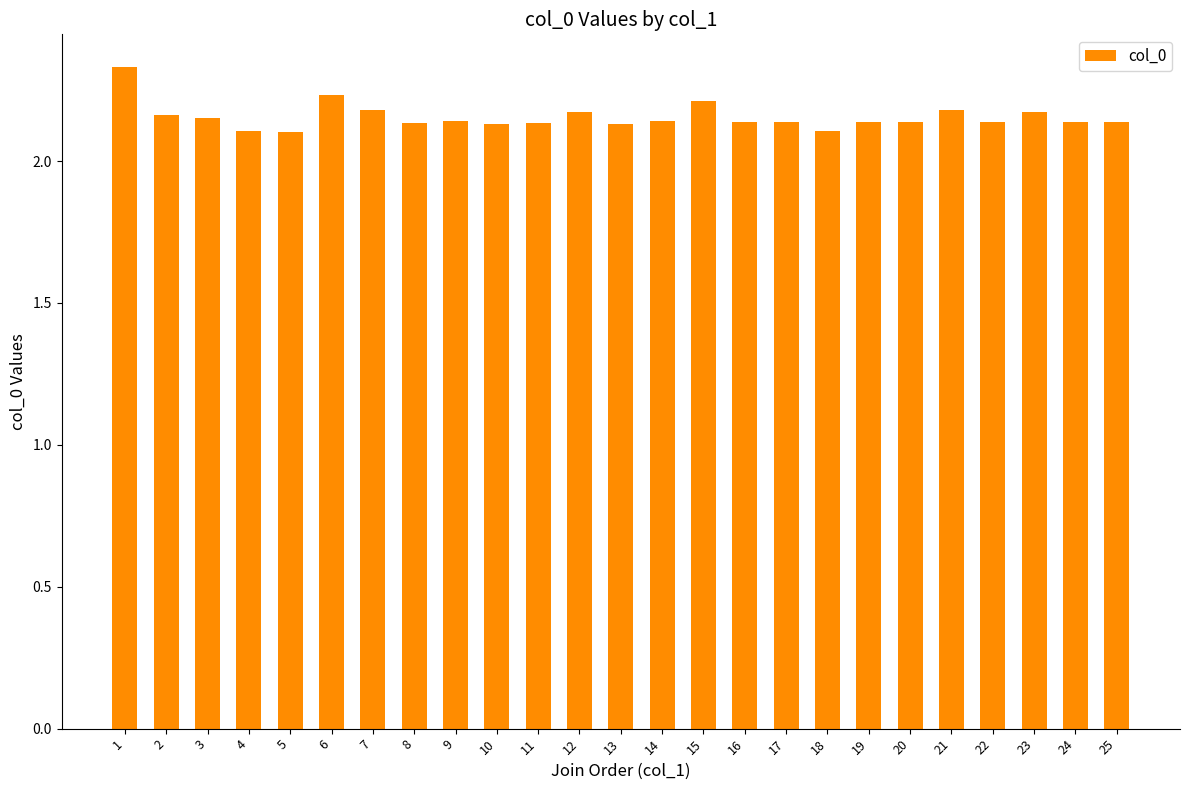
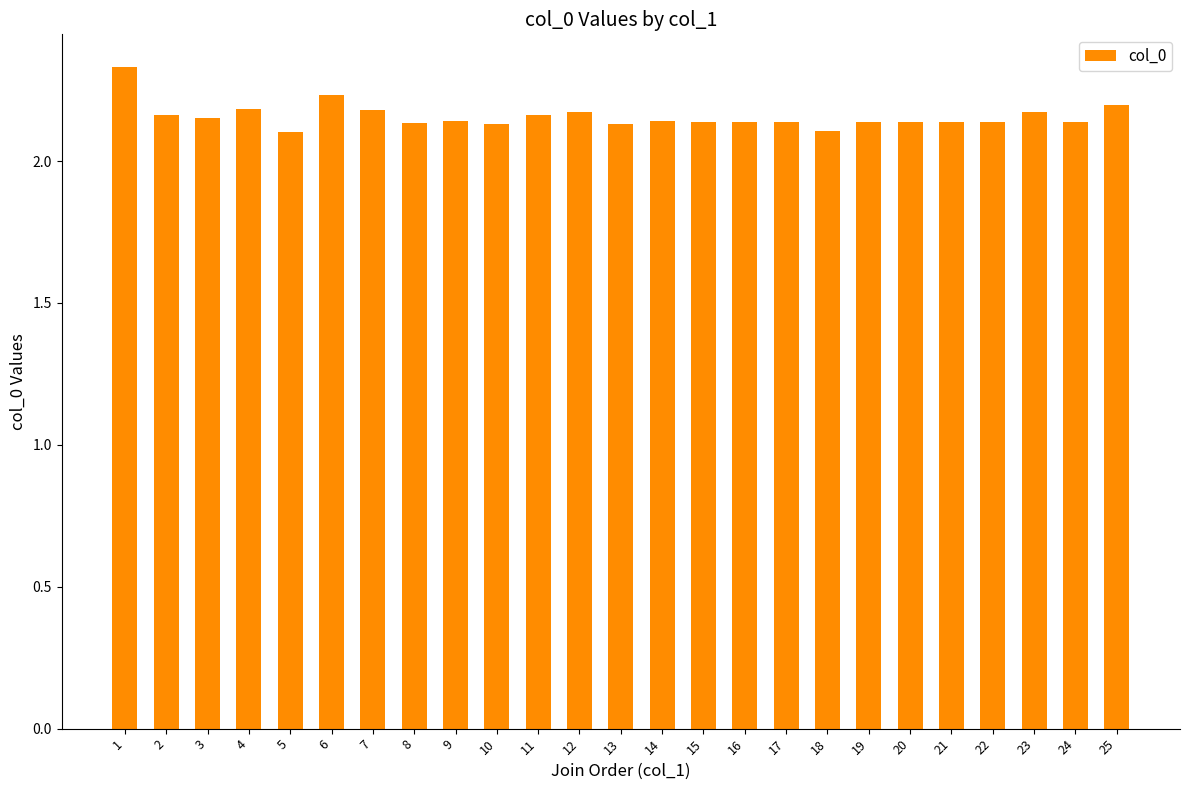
4: 2.11 -> 2.18
11: 2.13 -> 2.16
15: 2.21 -> 2.14
21: 2.18 -> 2.14
25: 2.14 -> 2.20
